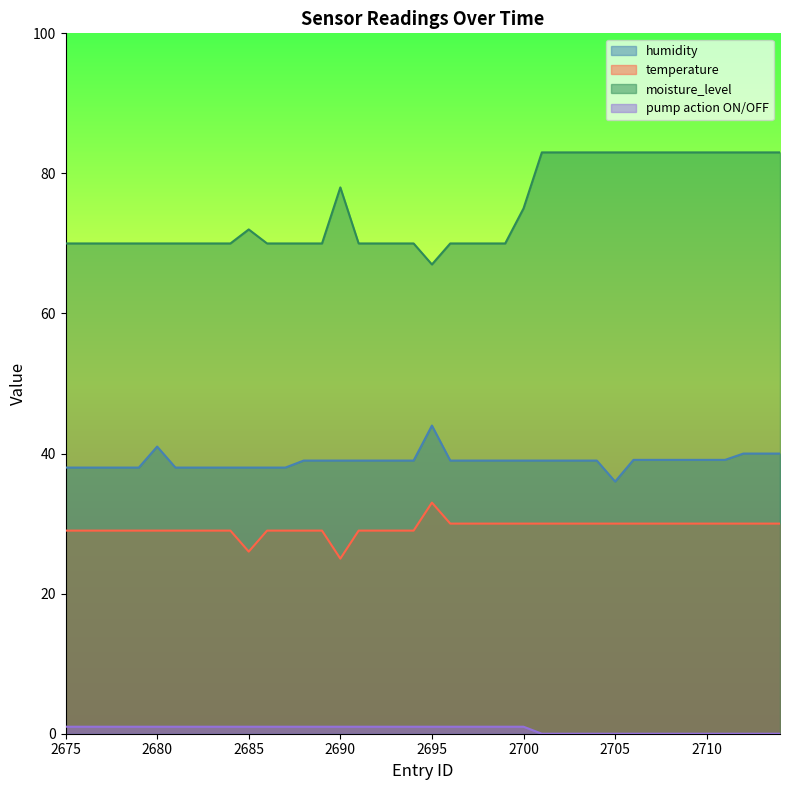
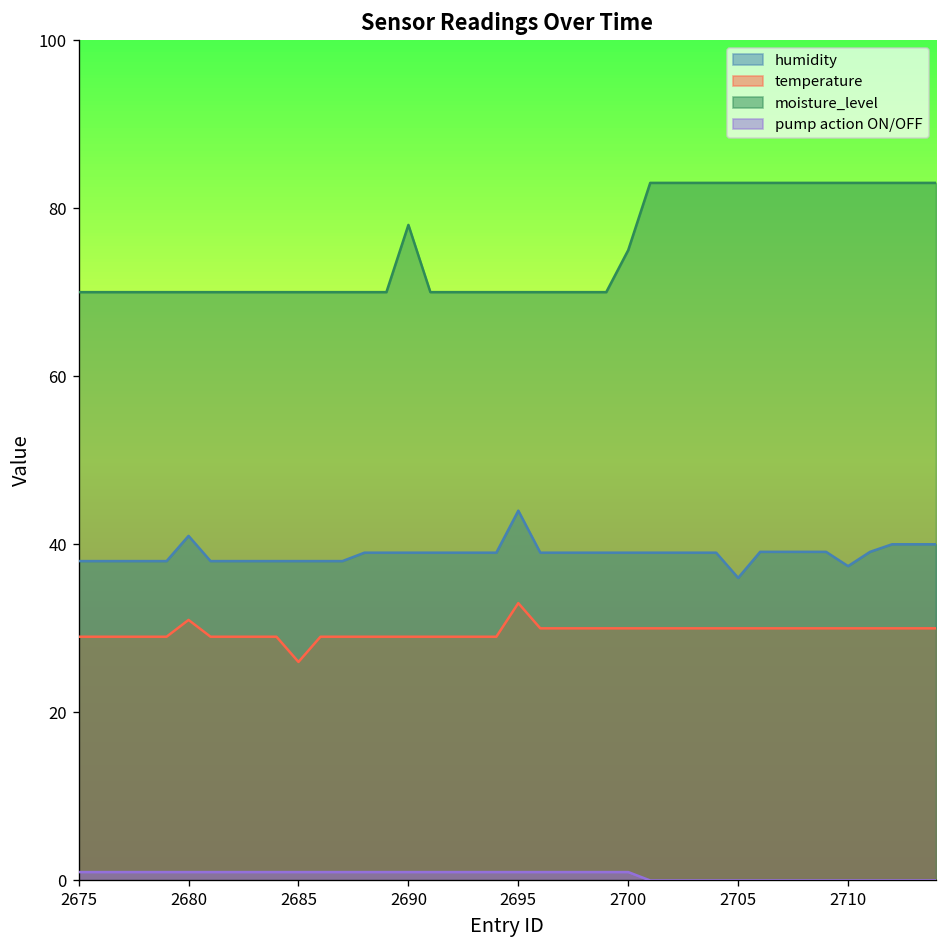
temperature, 2680: 29 -> 31
moisture_level, 2685: 72 -> 70
temperature, 2690: 25 -> 29
moisture_level, 2695: 67 -> 70
humidity, 2710: 39 -> 37
